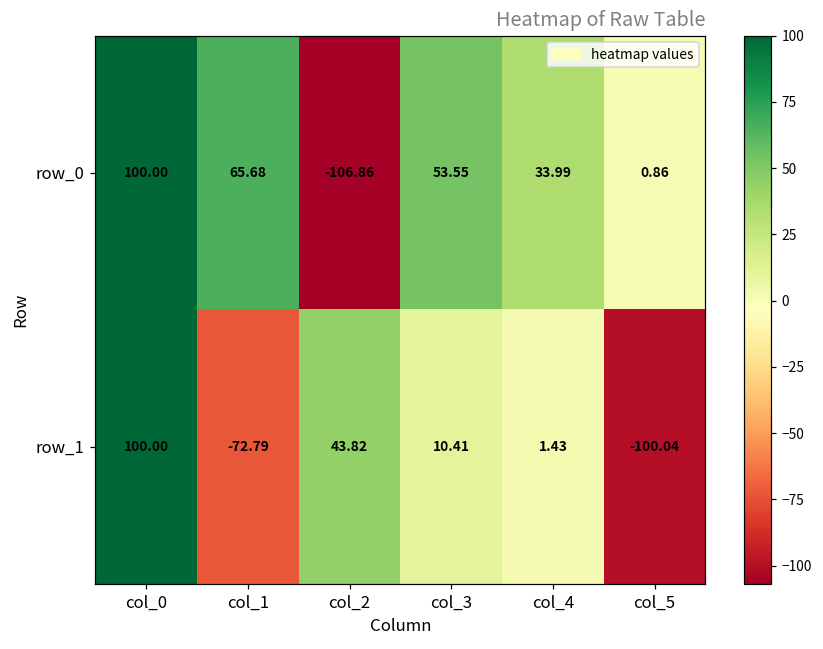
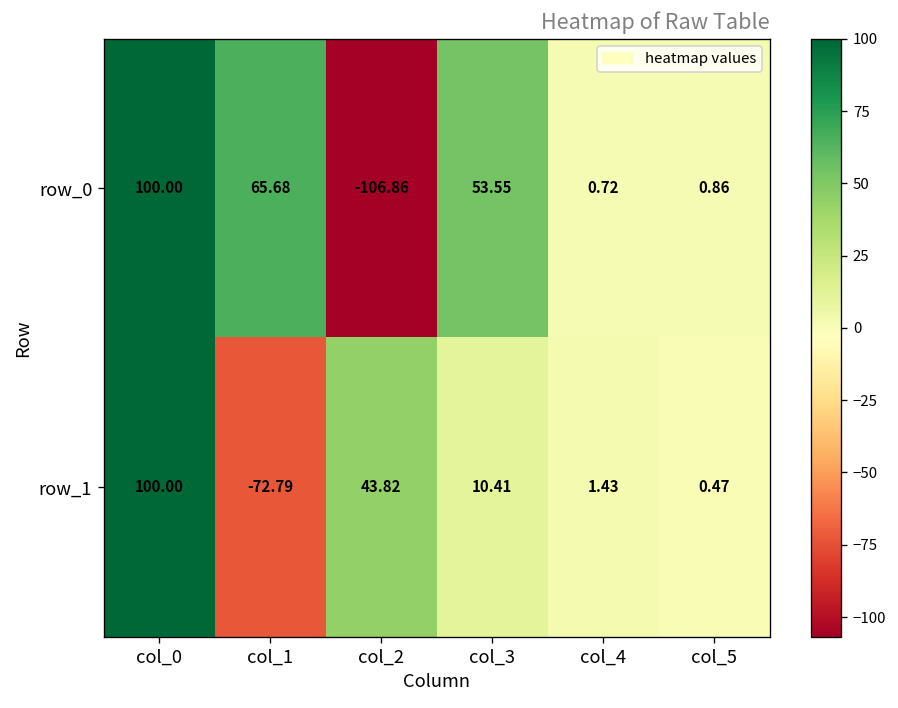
row_0, col_4: 33.99 -> 0.72
row_1, col_5: -100.04 -> 0.47
